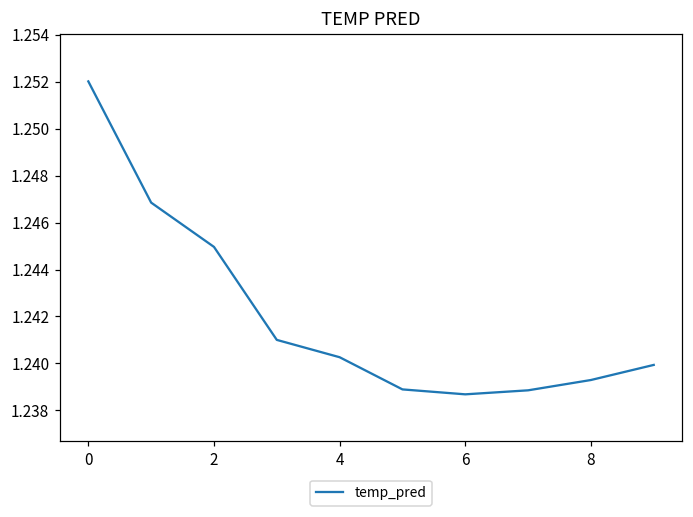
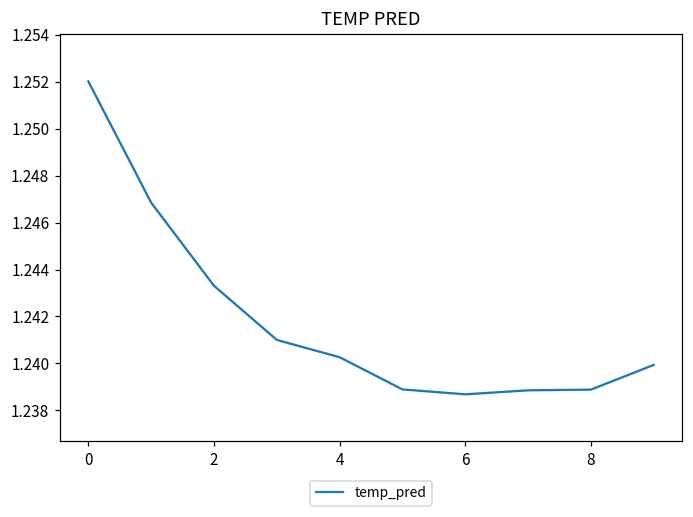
2: 1.2450 -> 1.2433
8: 1.2393 -> 1.2389
